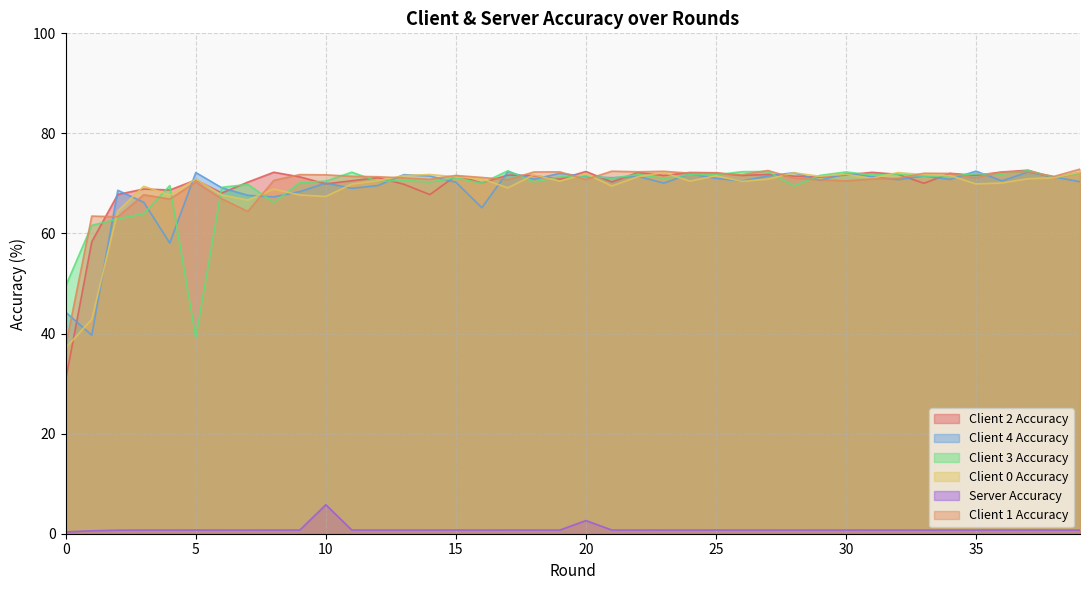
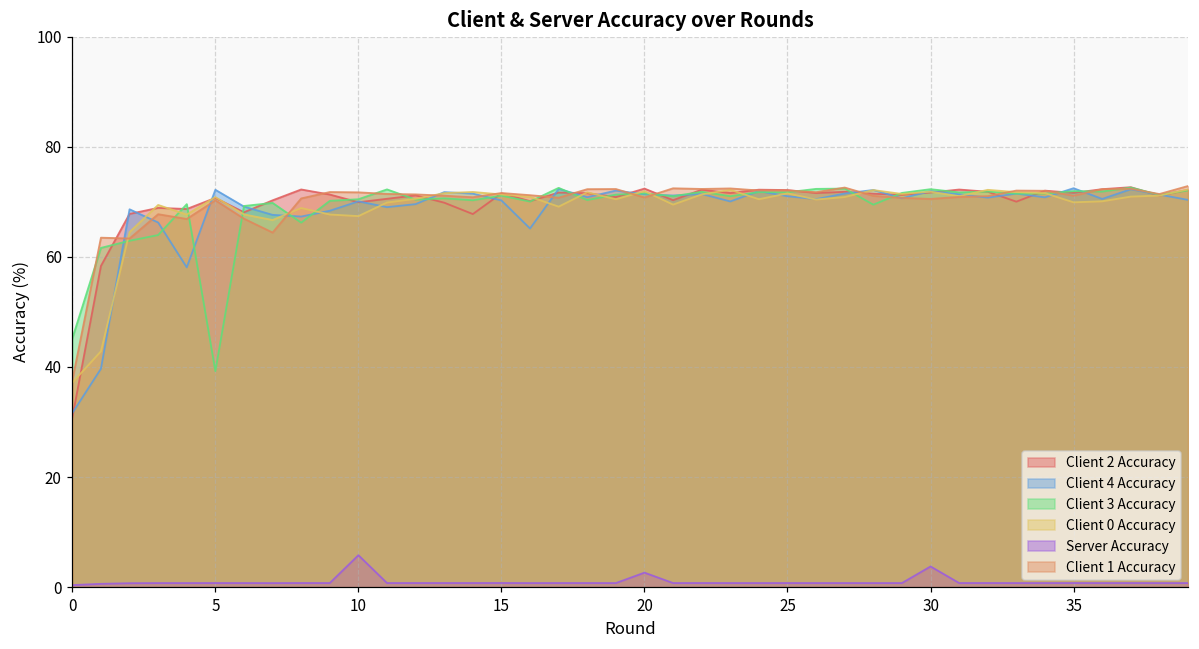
Client 4 Accuracy, 0: 44 -> 32
Client 3 Accuracy, 0: 50 -> 45
Server Accuracy, 30: 1 -> 4
